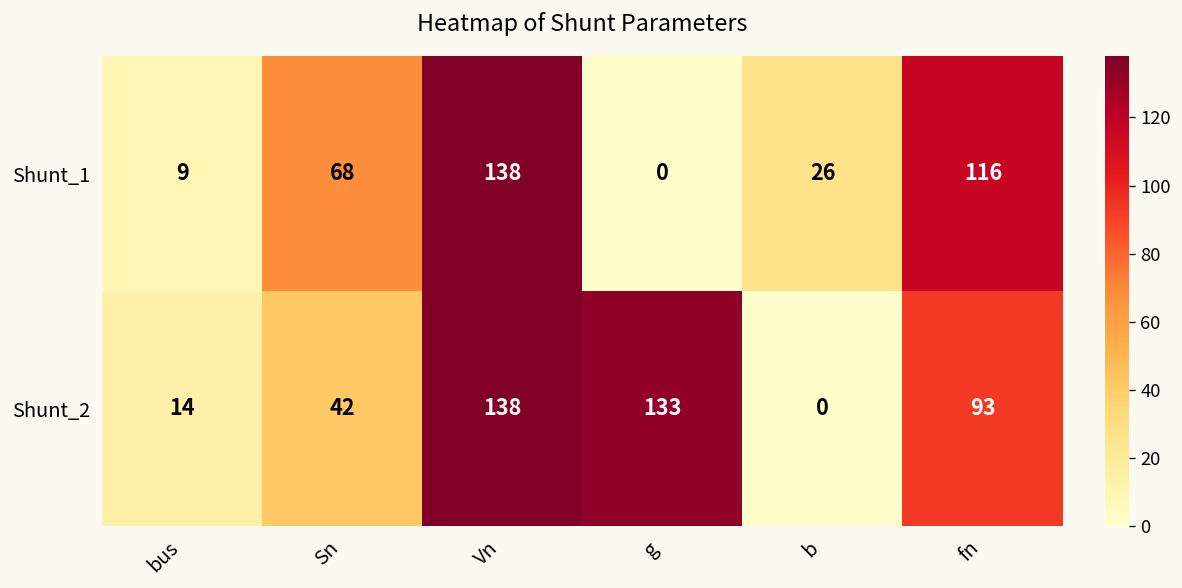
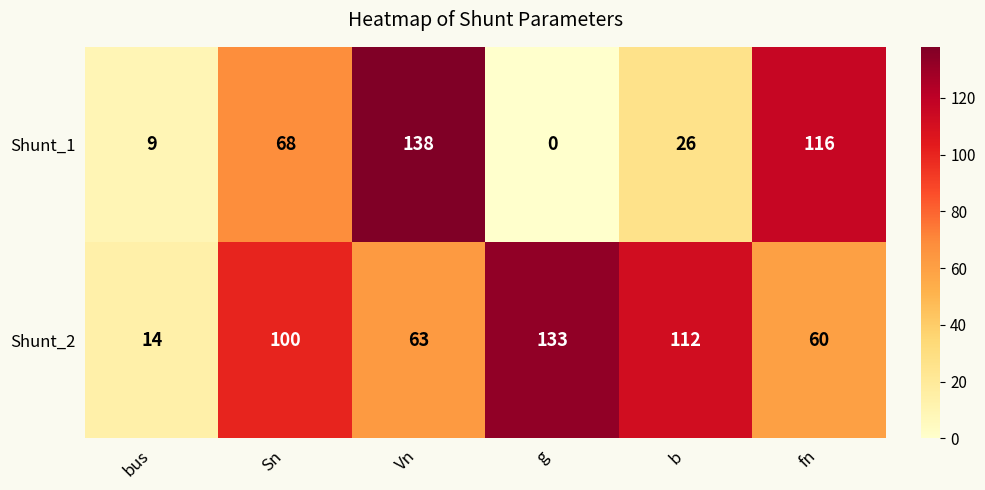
Shunt_2, Sn: 42 -> 100
Shunt_2, Vn: 138 -> 63
Shunt_2, b: 0 -> 112
Shunt_2, fn: 93 -> 60
